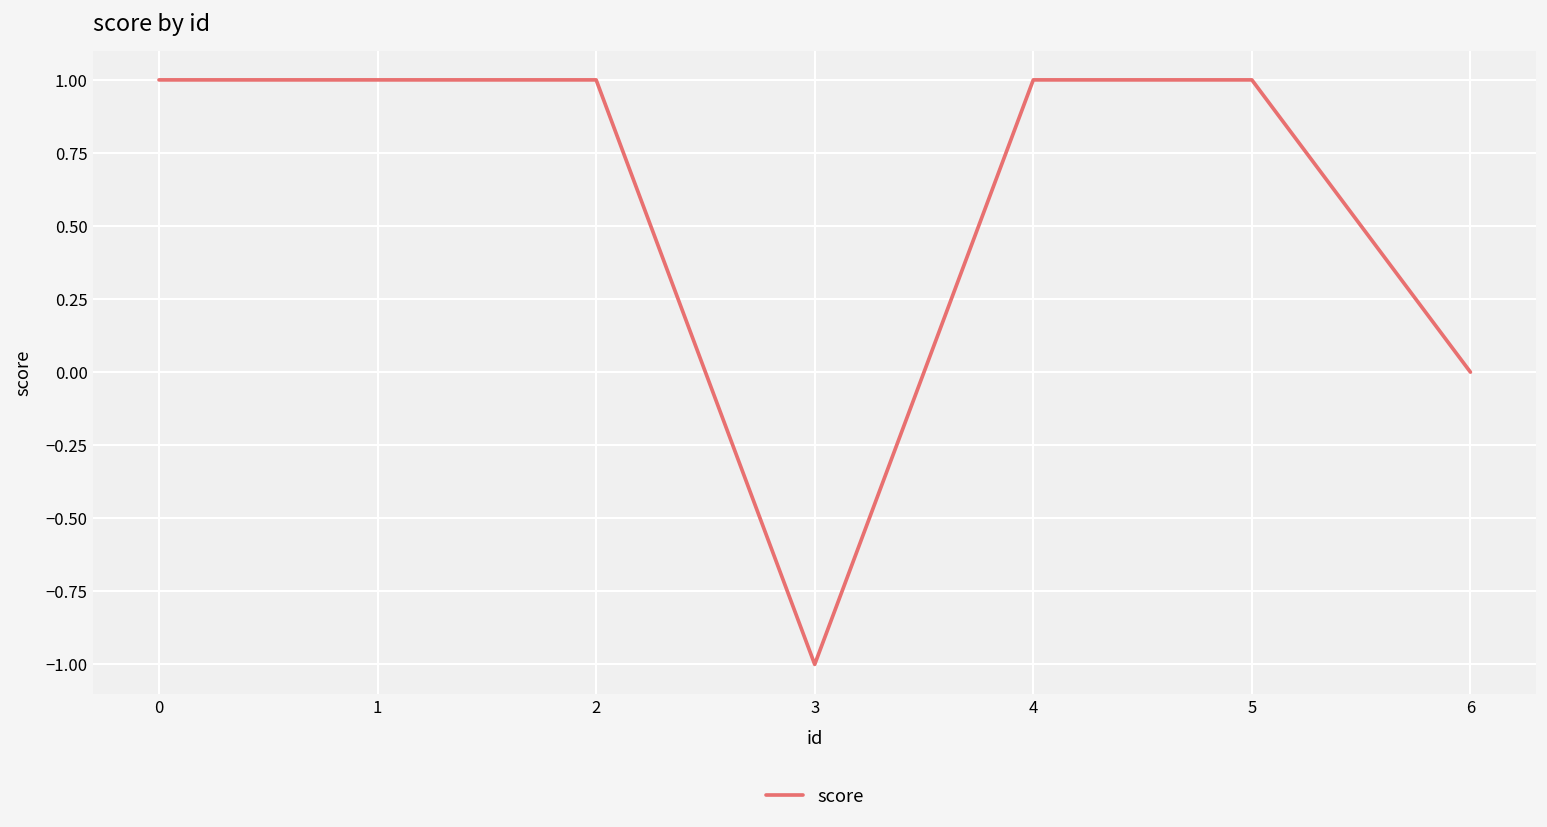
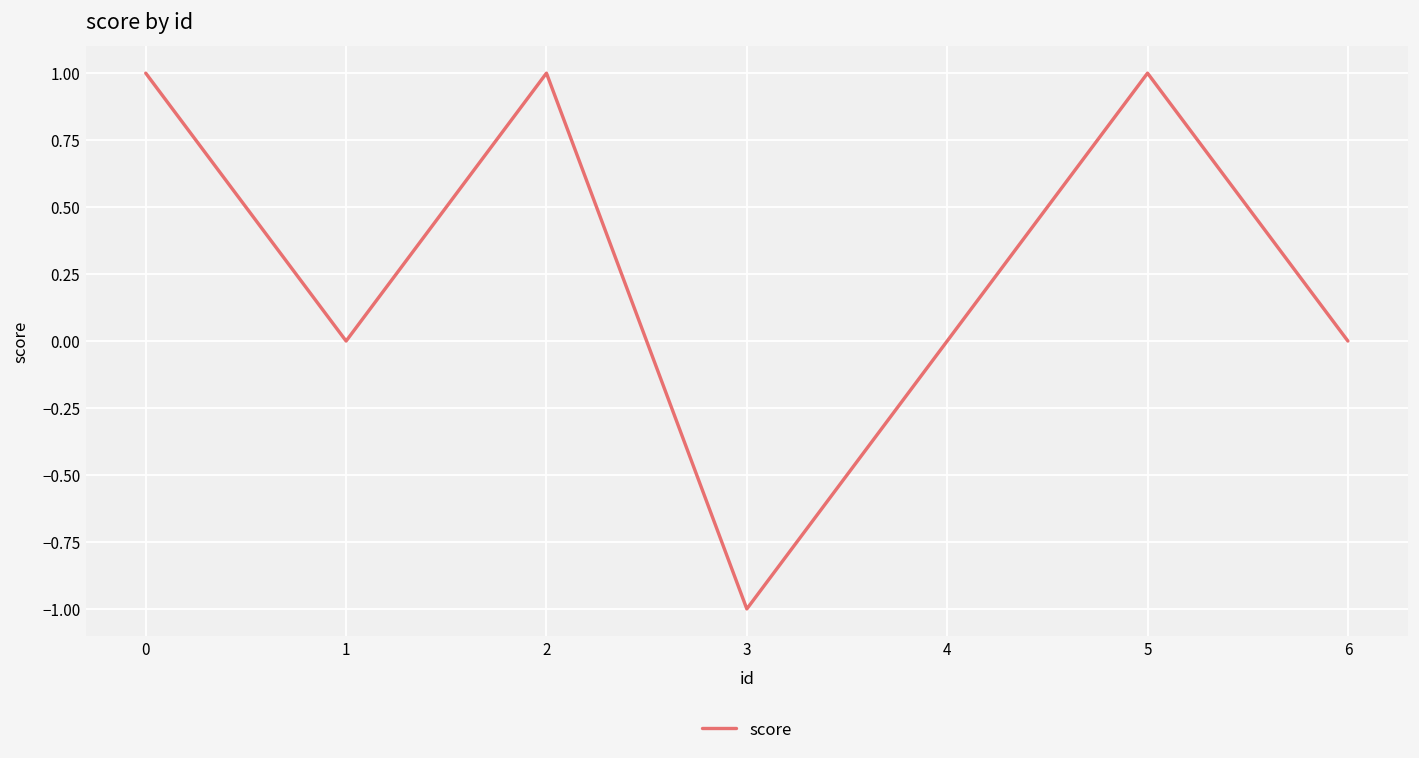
1: 1 -> 0
4: 1 -> 0
